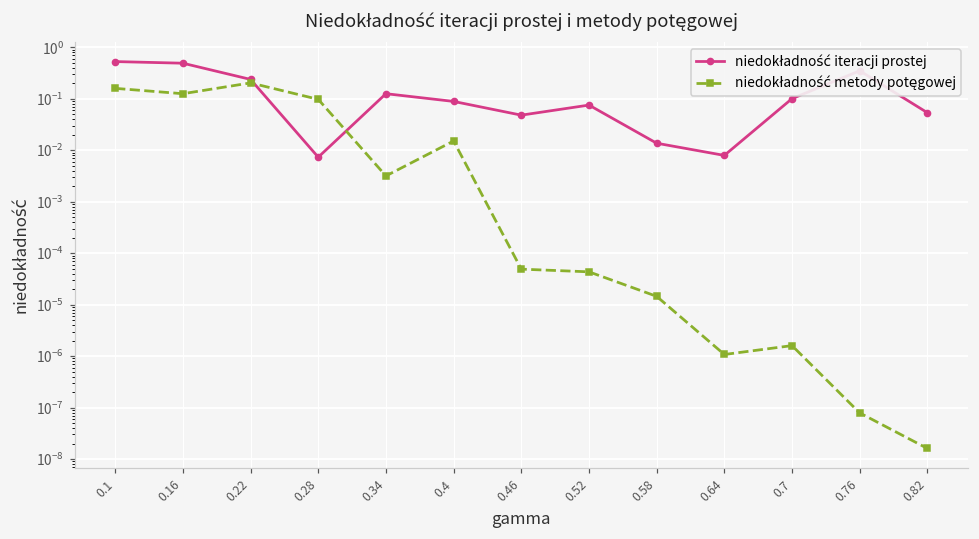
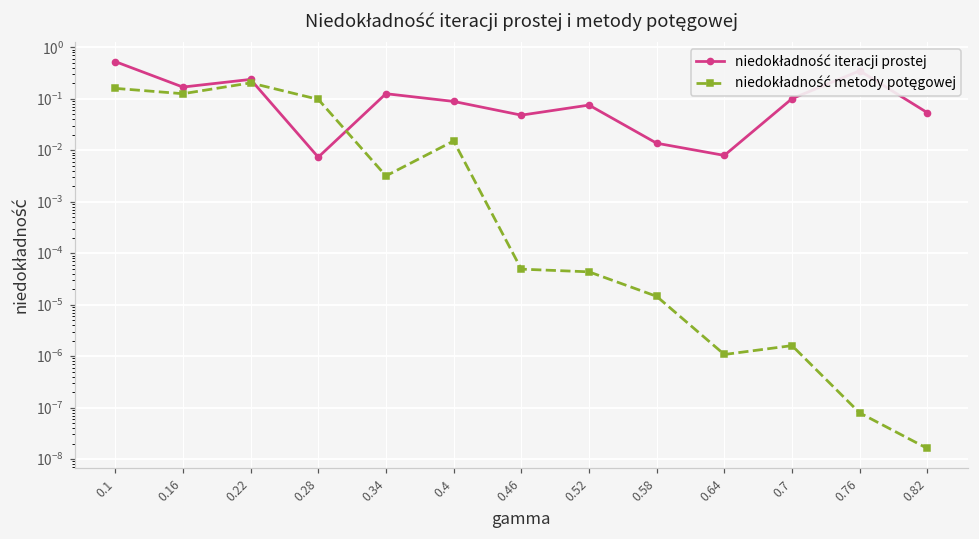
niedokładność iteracji prostej, 0.16: 0.5 -> 0.17
